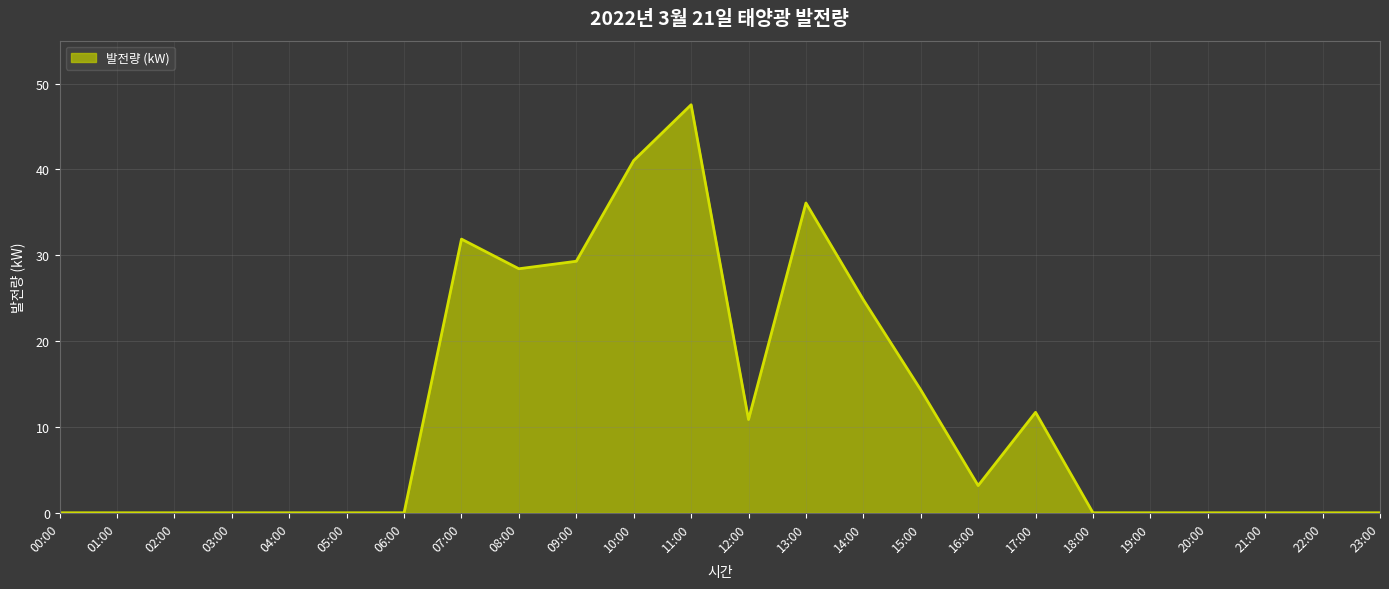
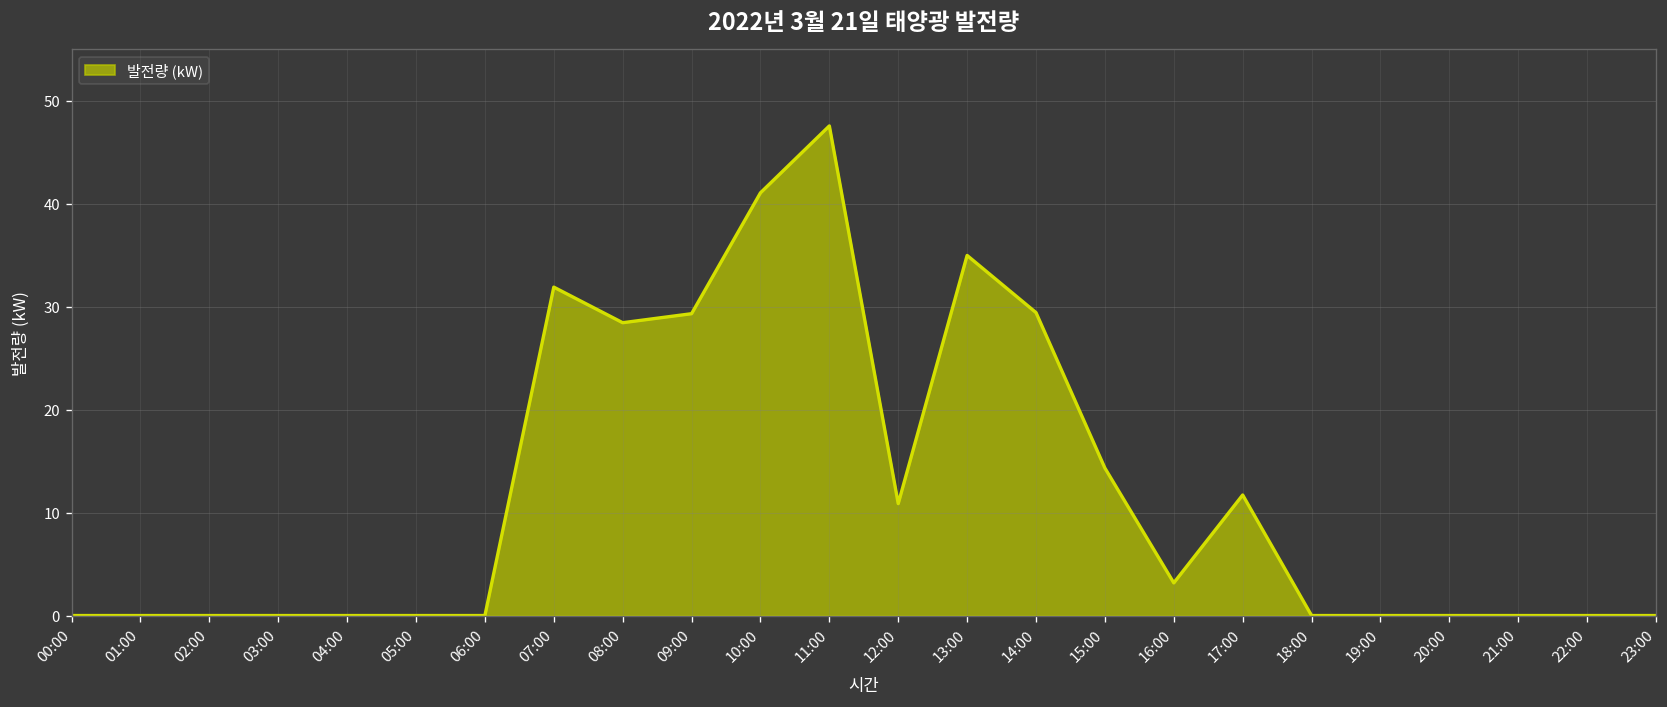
13:00: 36 -> 35
14:00: 25 -> 29
